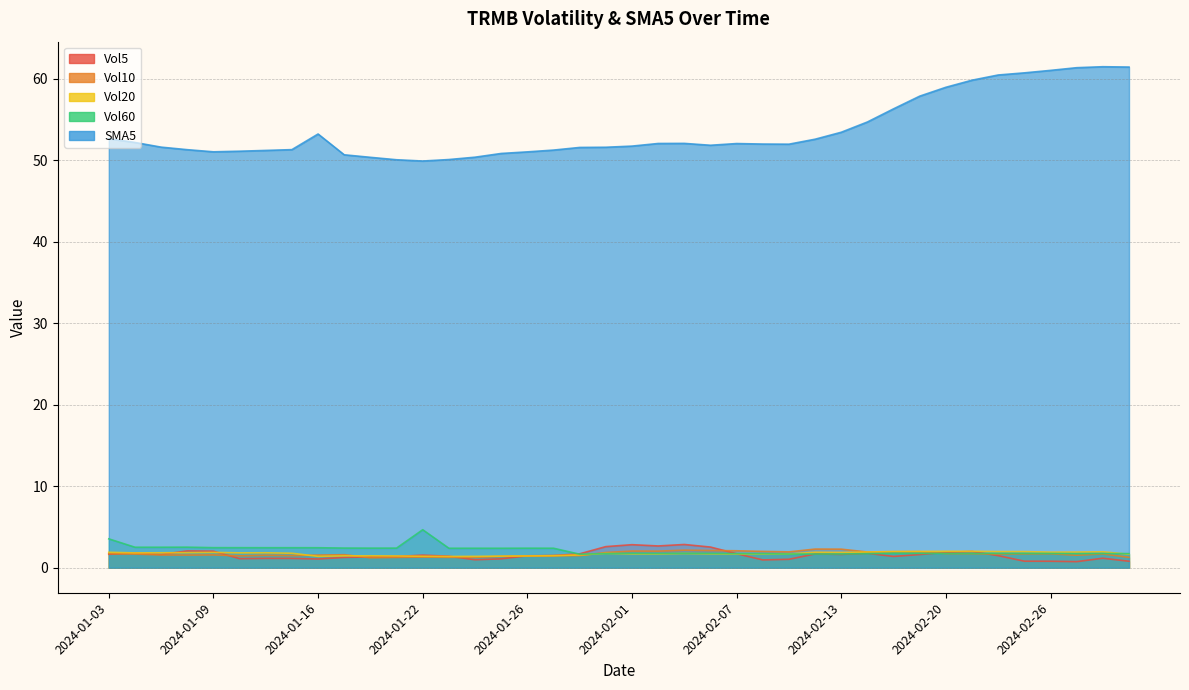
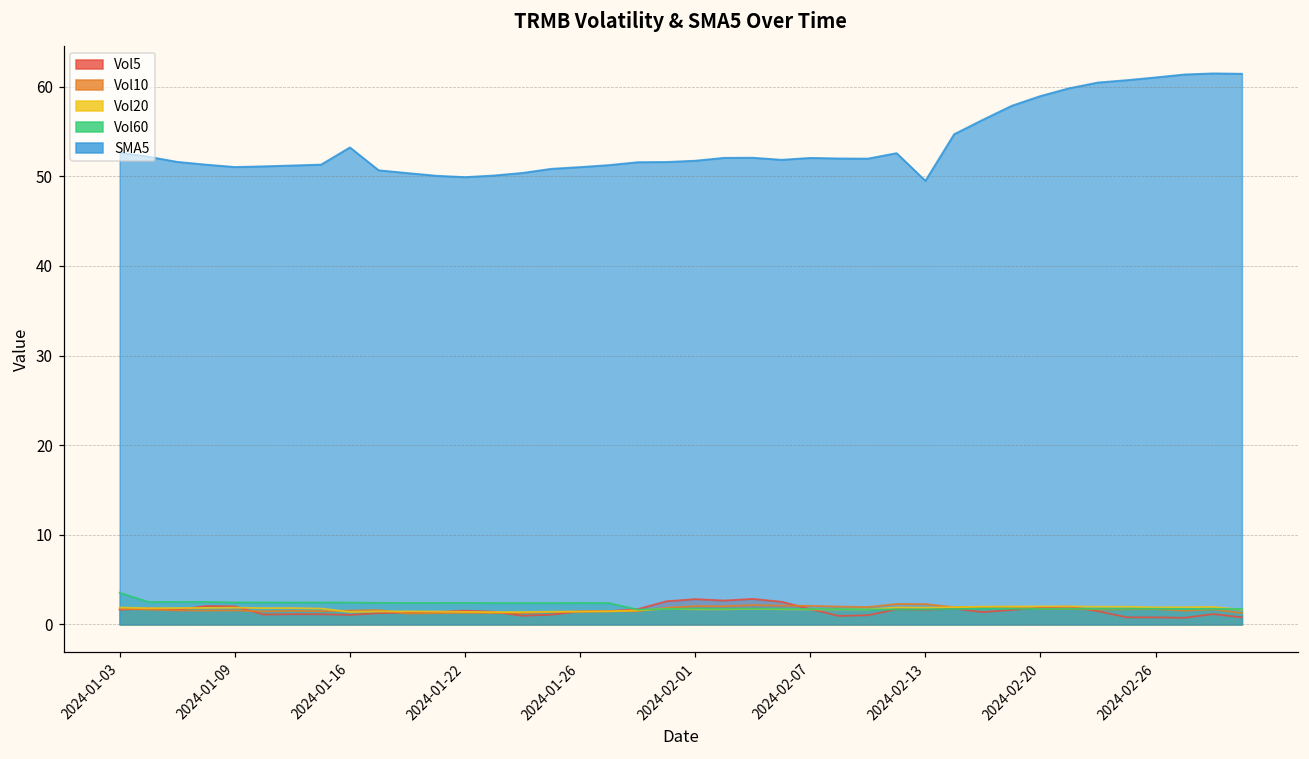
Vol60, 2024-01-22: 5 -> 2
SMA5, 2024-02-13: 53 -> 49
